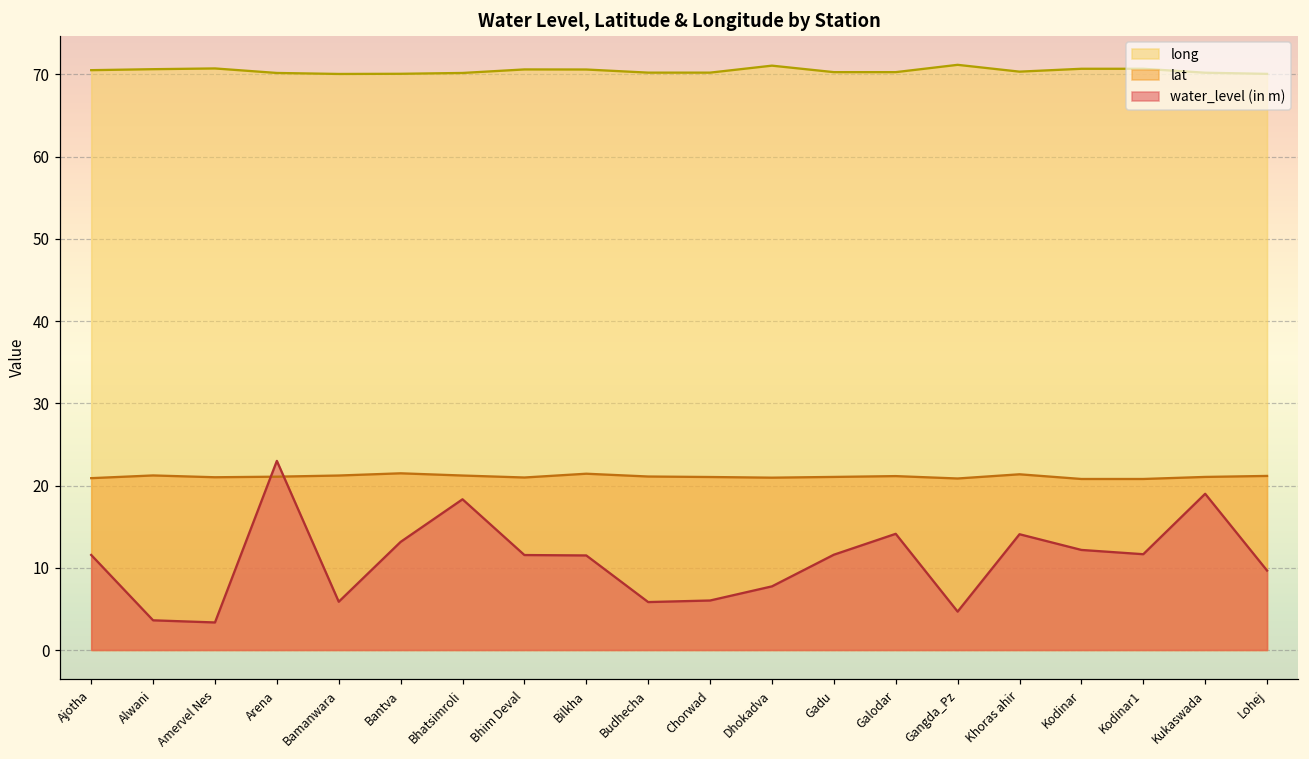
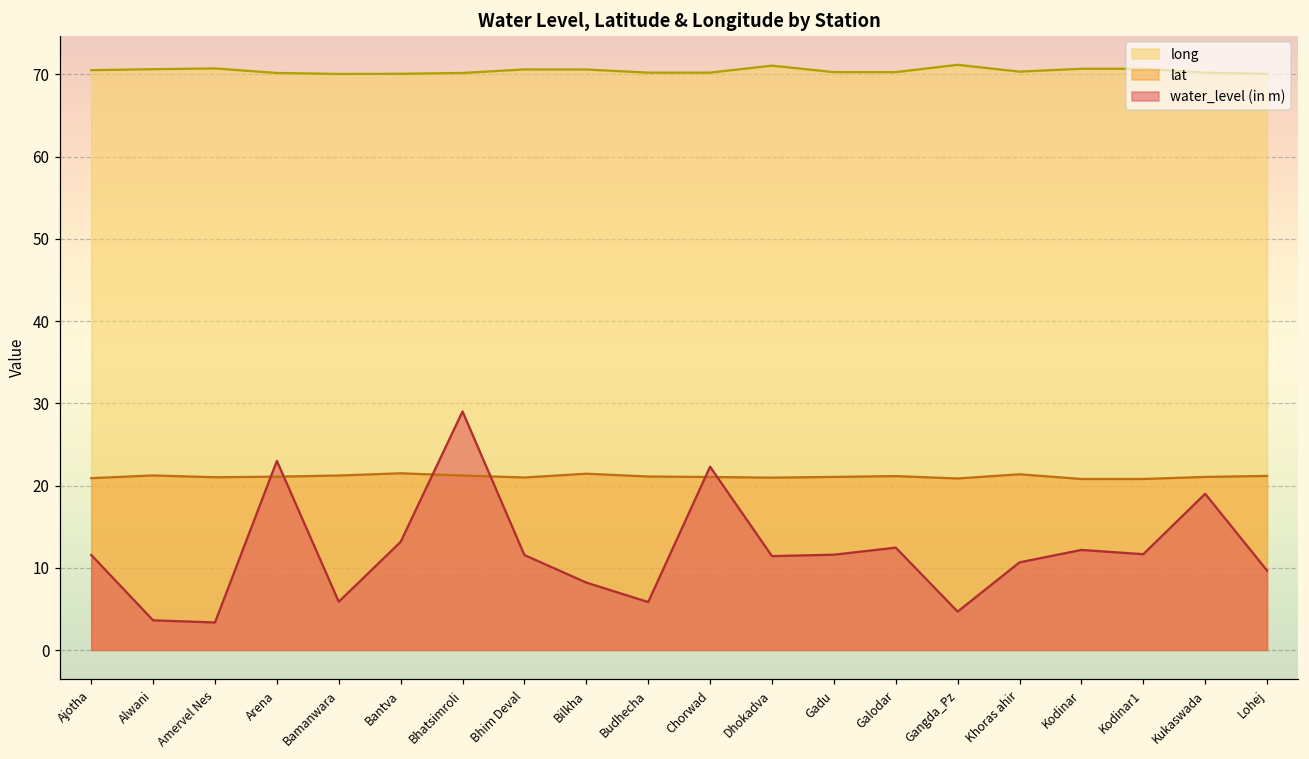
water_level (in m), Bhatsimroli: 18 -> 29
water_level (in m), Bilkha: 12 -> 8
water_level (in m), Chorwad: 6 -> 22
water_level (in m), Dhokadva: 8 -> 11
water_level (in m), Galodar: 14 -> 12
water_level (in m), Khoras ahir: 14 -> 11
